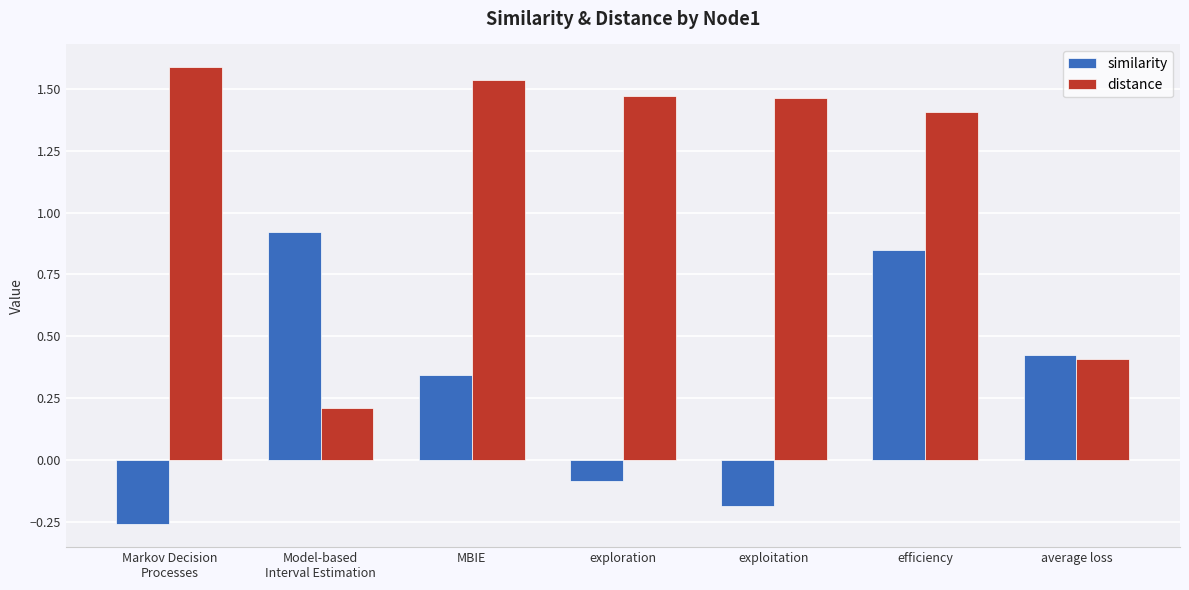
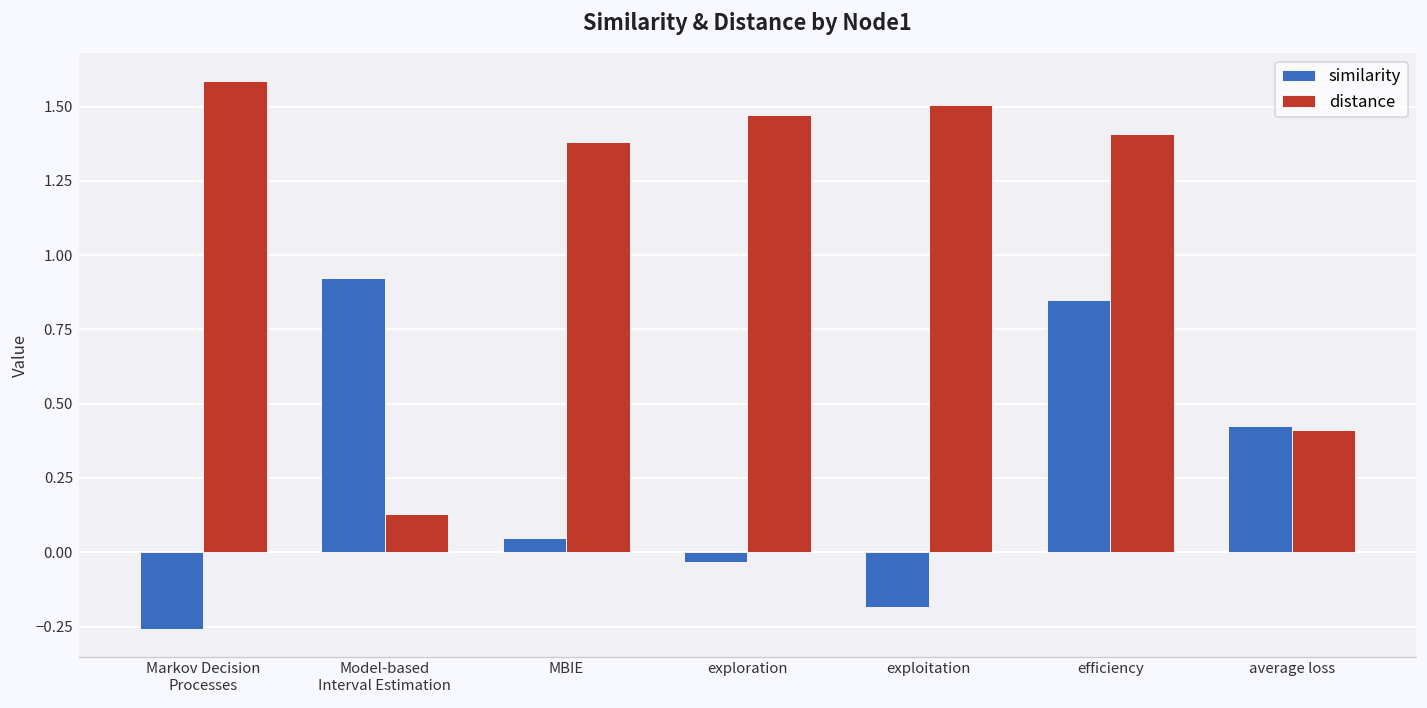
distance, Model-based Interval Estimation: 0.21 -> 0.13
similarity, MBIE: 0.34 -> 0.05
distance, MBIE: 1.53 -> 1.38
similarity, exploration: -0.08 -> -0.03
distance, exploitation: 1.46 -> 1.51
